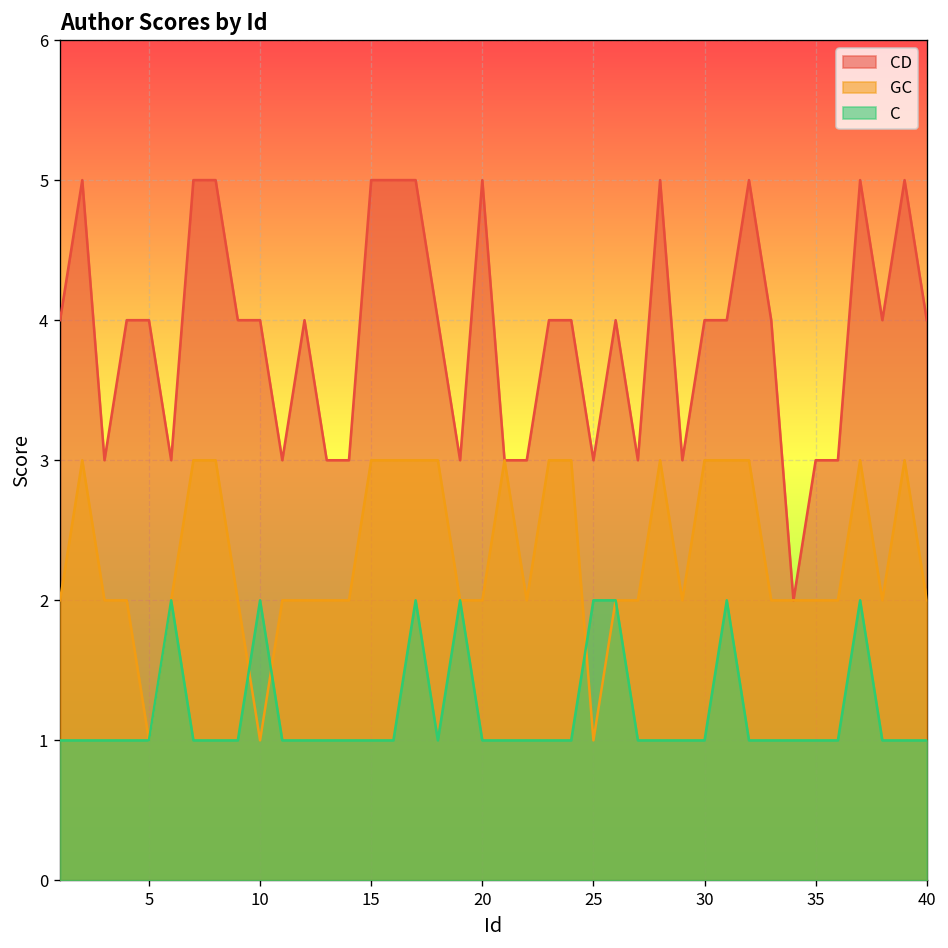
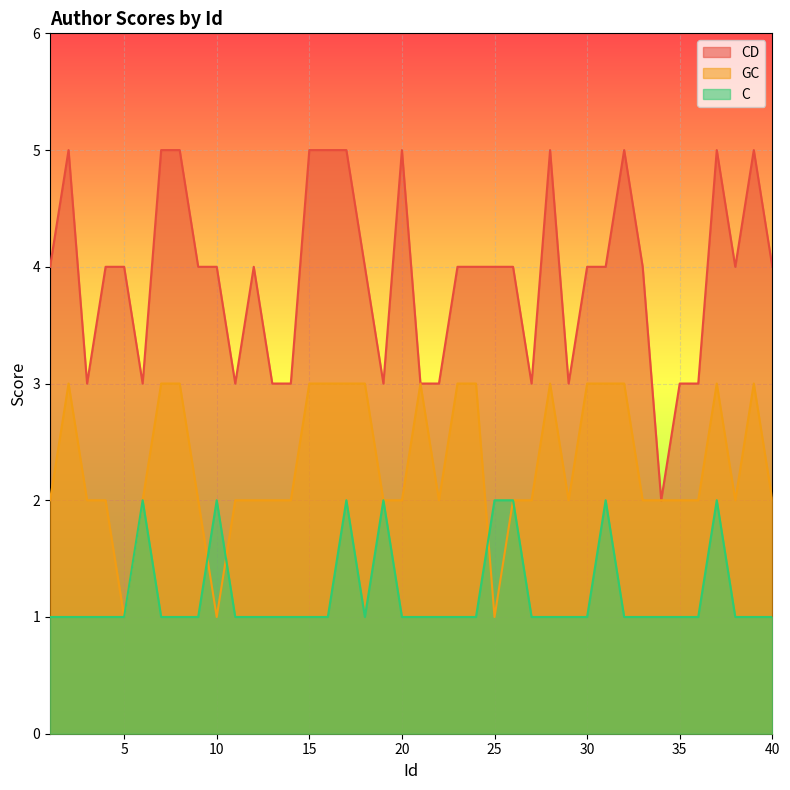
CD, 25: 3 -> 4
